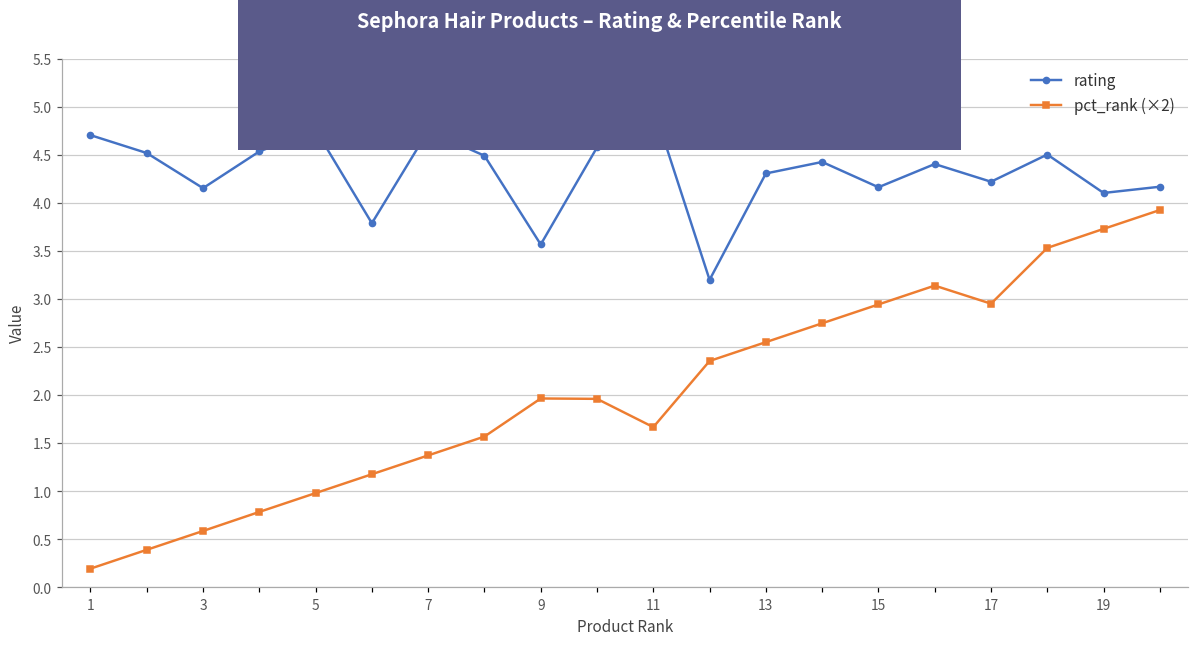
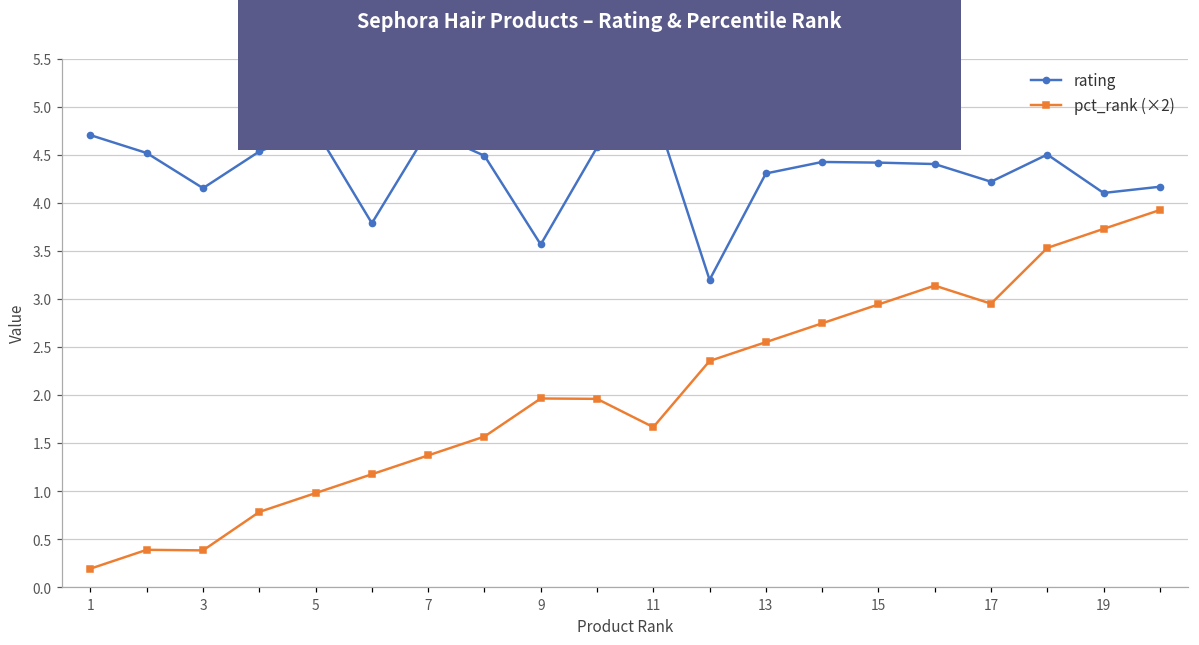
pct_rank (×2), 3: 0.6 -> 0.4
rating, 15: 4.2 -> 4.4
